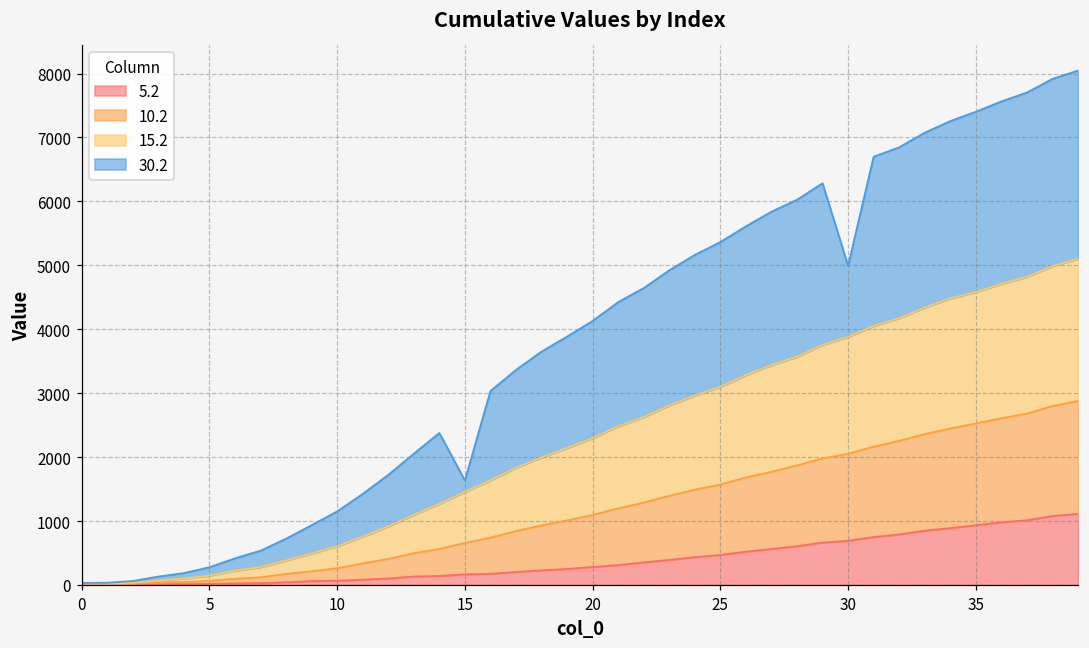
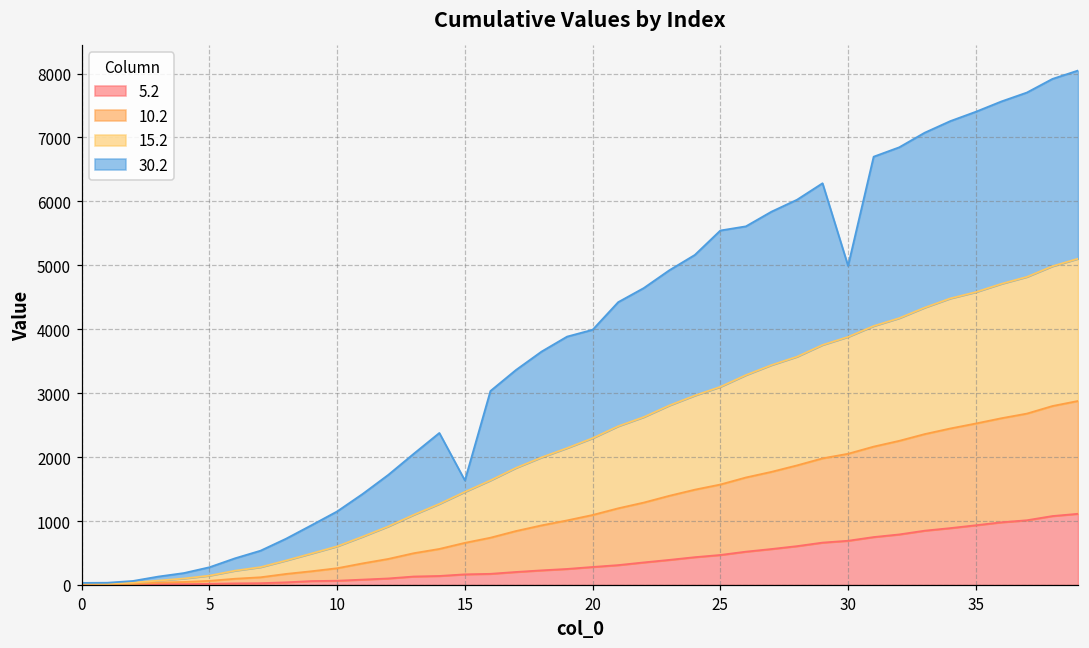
30.2, 20: 1800 -> 1700
30.2, 25: 2300 -> 2400
